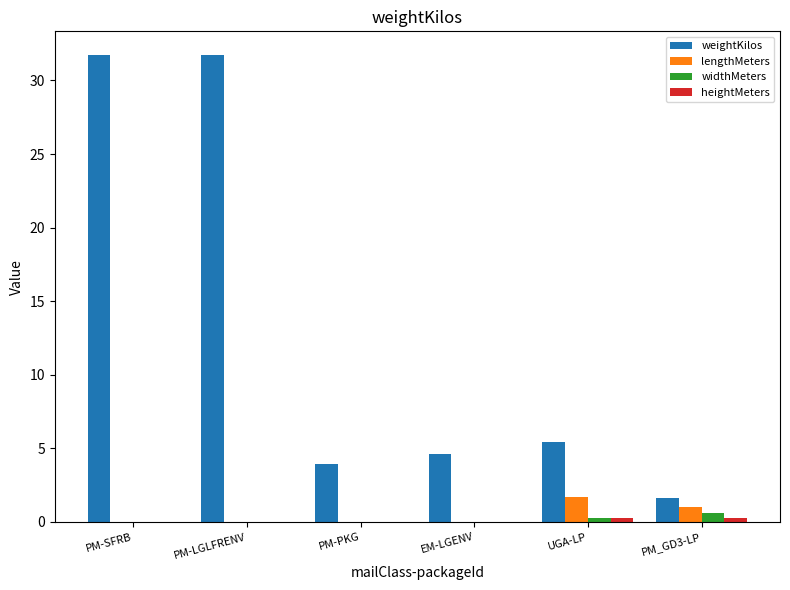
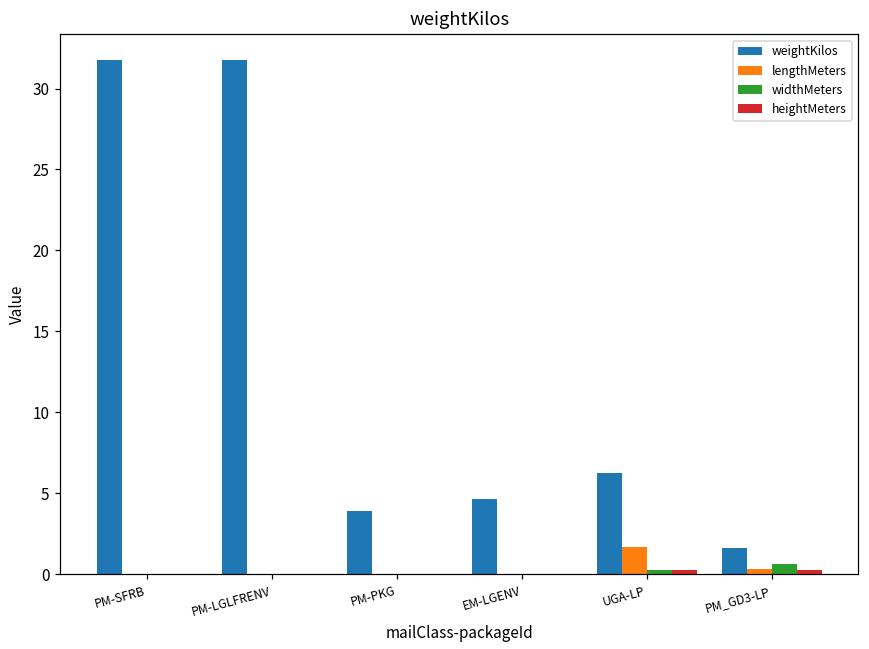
weightKilos, UGA-LP: 5.4 -> 6.3
lengthMeters, PM_GD3-LP: 1.0 -> 0.3
